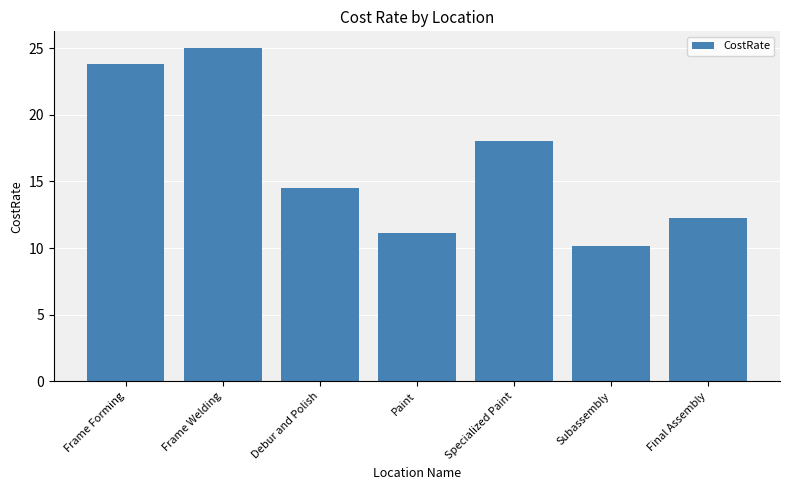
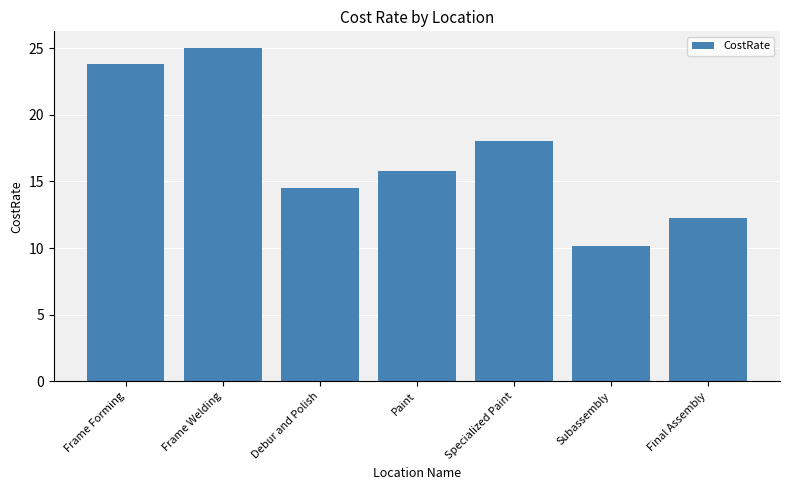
Paint: 11.1 -> 15.8
